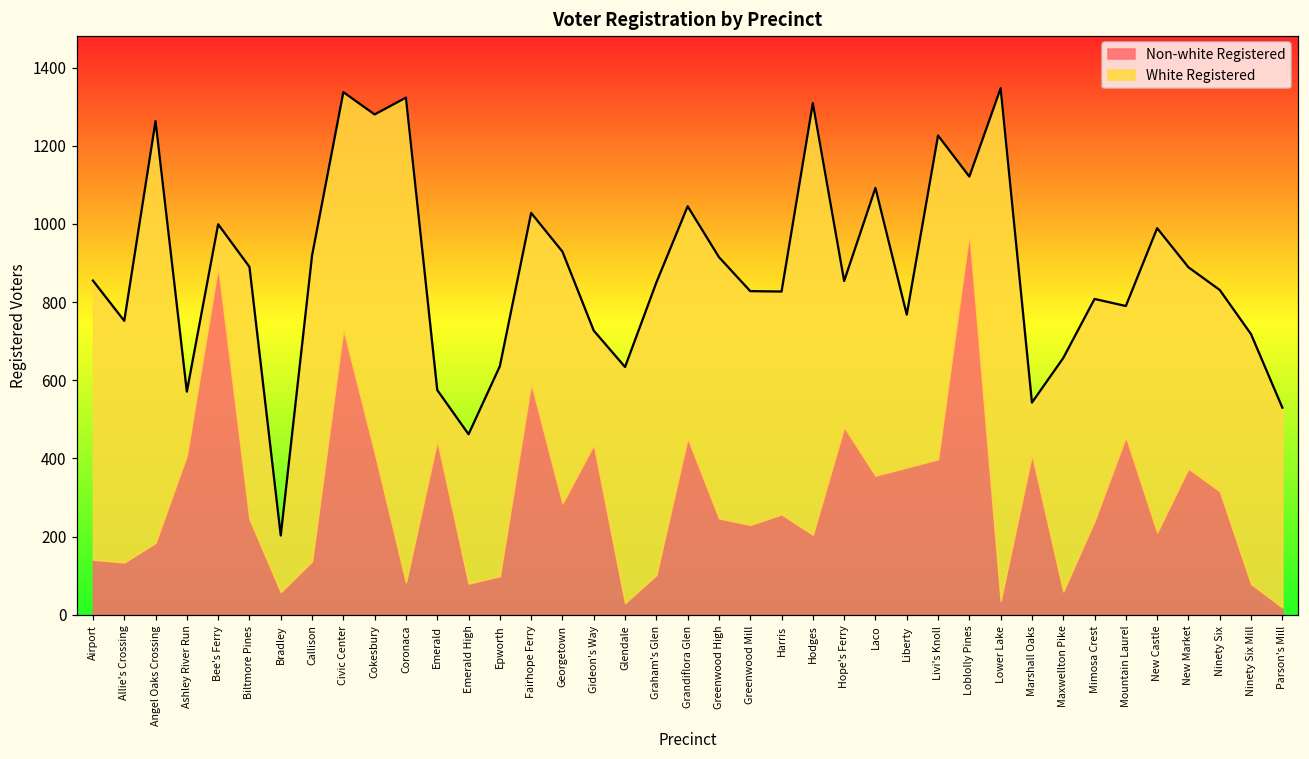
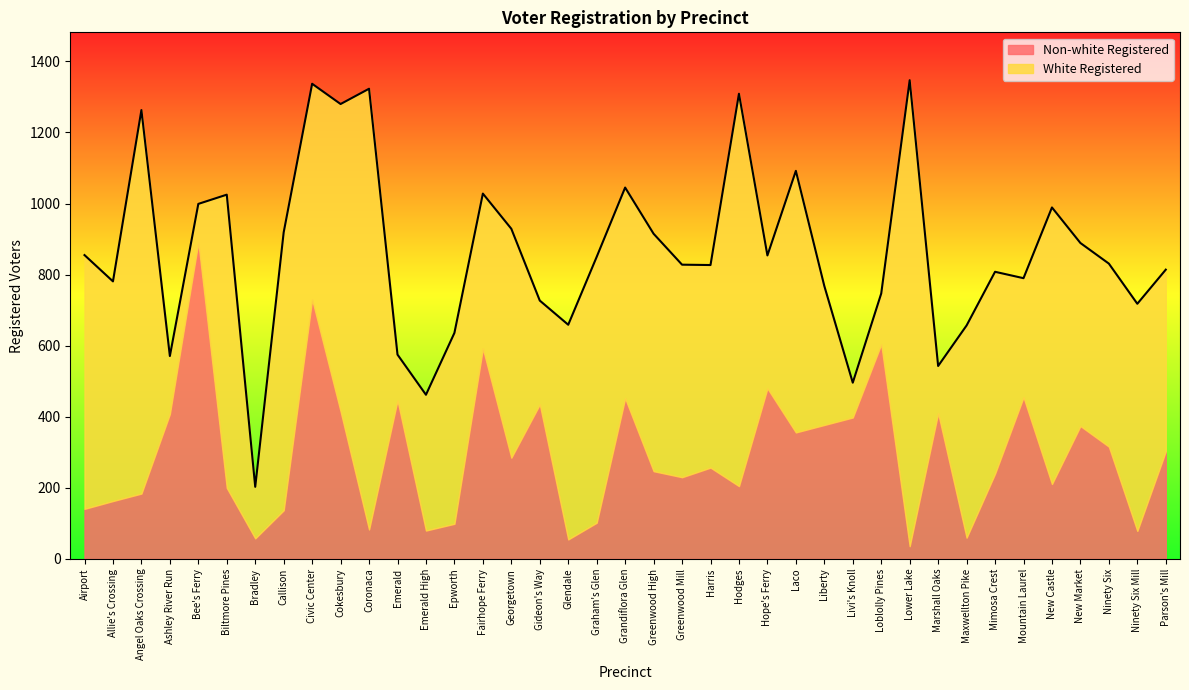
Non-white Registered, Allie's Crossing: 130 -> 160
Non-white Registered, Biltmore Pines: 250 -> 200
White Registered, Biltmore Pines: 650 -> 830
Non-white Registered, Glendale: 30 -> 60
White Registered, Livi's Knoll: 830 -> 100
Non-white Registered, Loblolly Pines: 980 -> 600
Non-white Registered, Parson's Mill: 20 -> 300
